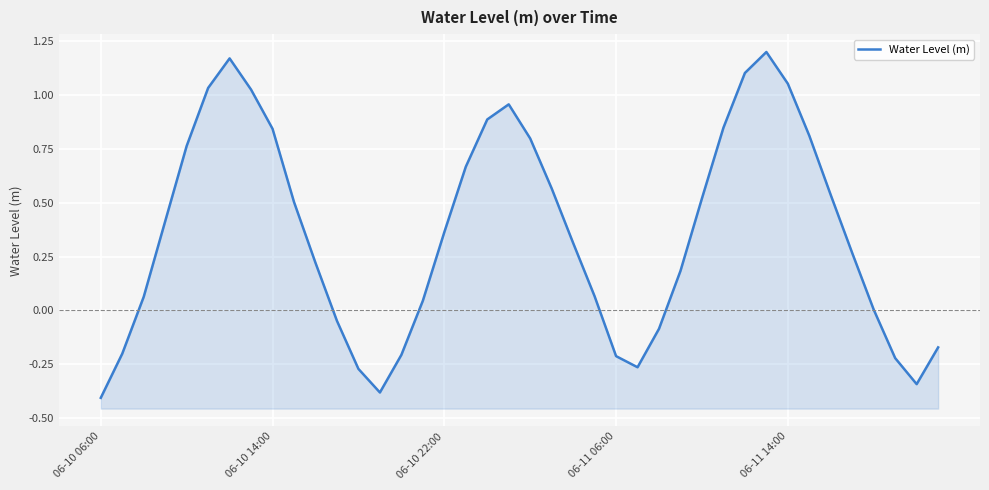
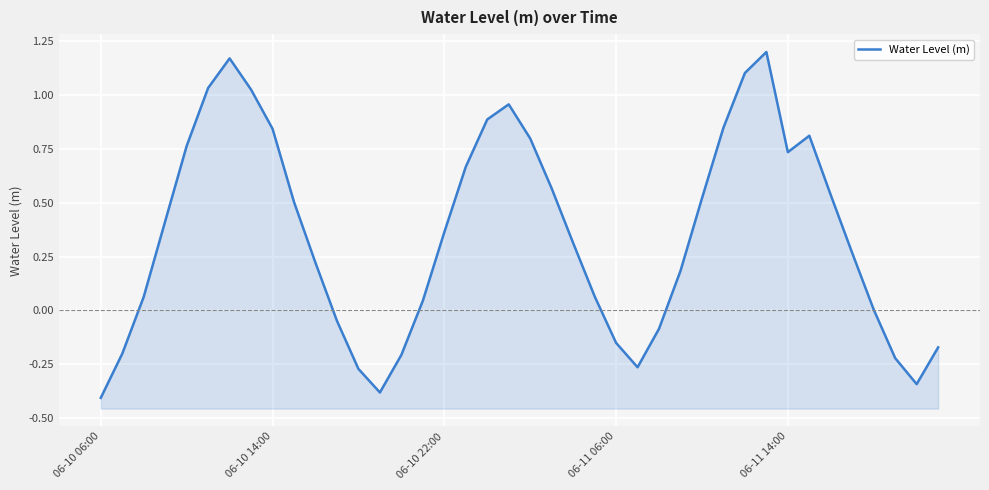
06-11 06:00: -0.21 -> -0.15
06-11 14:00: 1.05 -> 0.73
